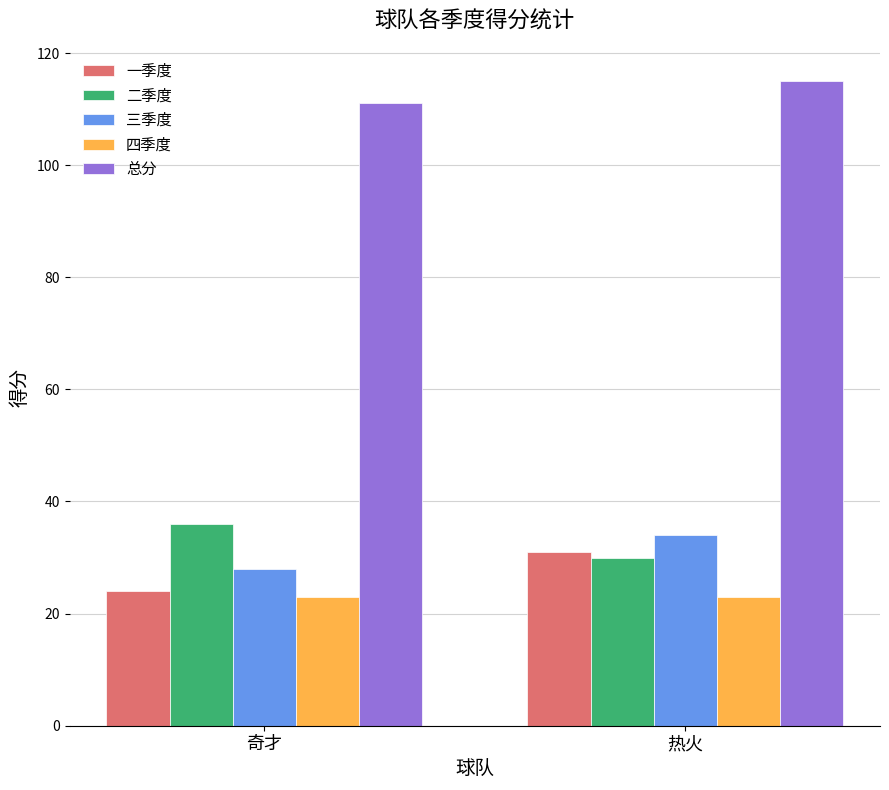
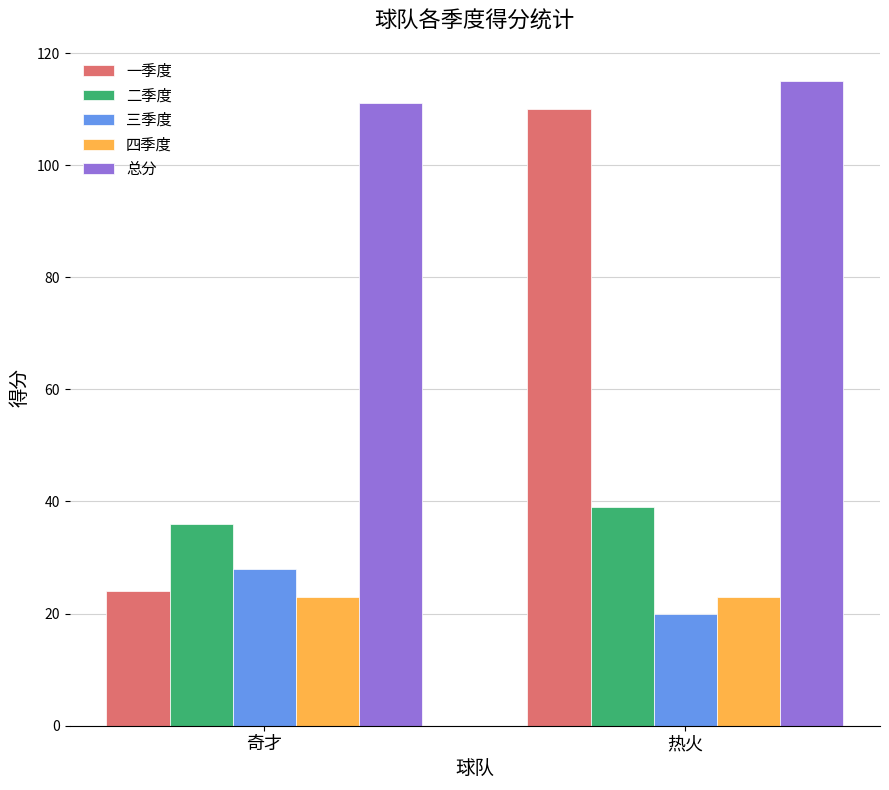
一季度, 热火: 31 -> 110
二季度, 热火: 30 -> 39
三季度, 热火: 34 -> 20
